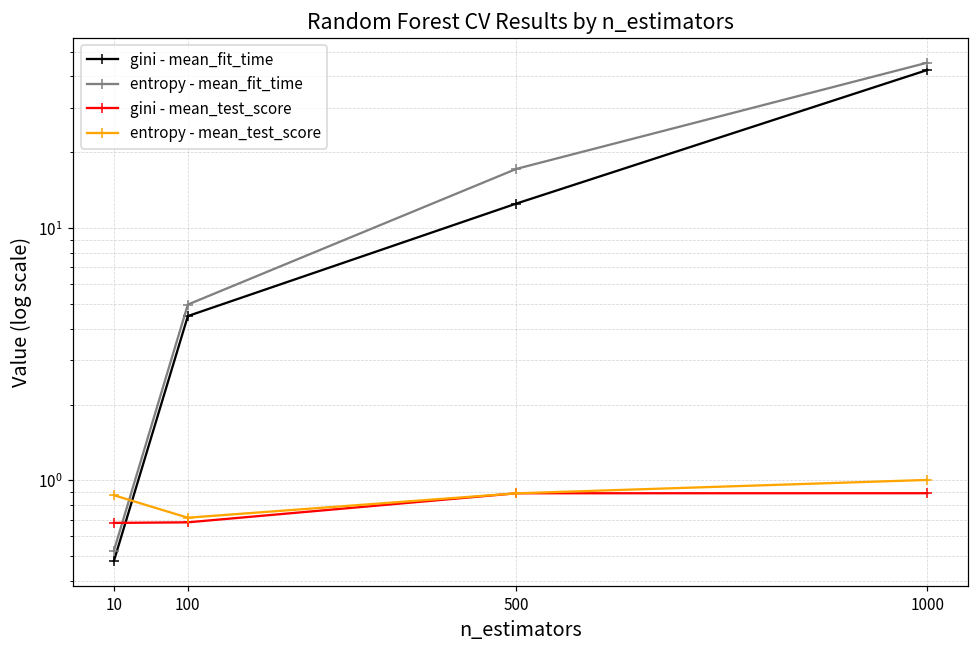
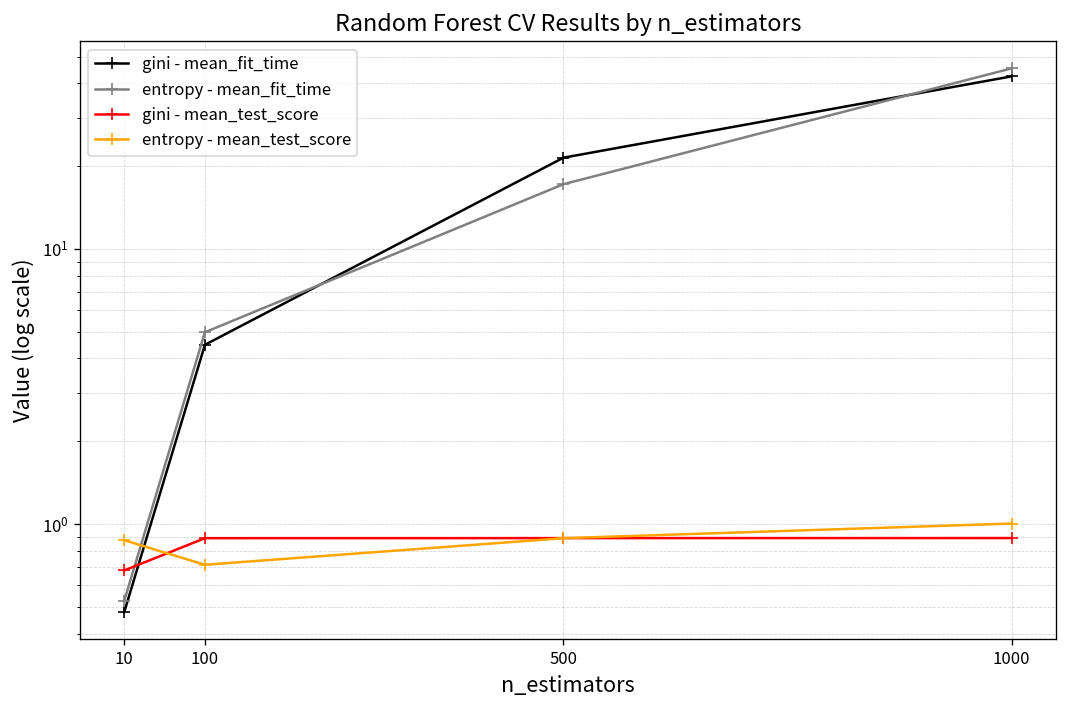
gini - mean_test_score, 100: 0.68 -> 0.89
gini - mean_fit_time, 500: 13 -> 21
